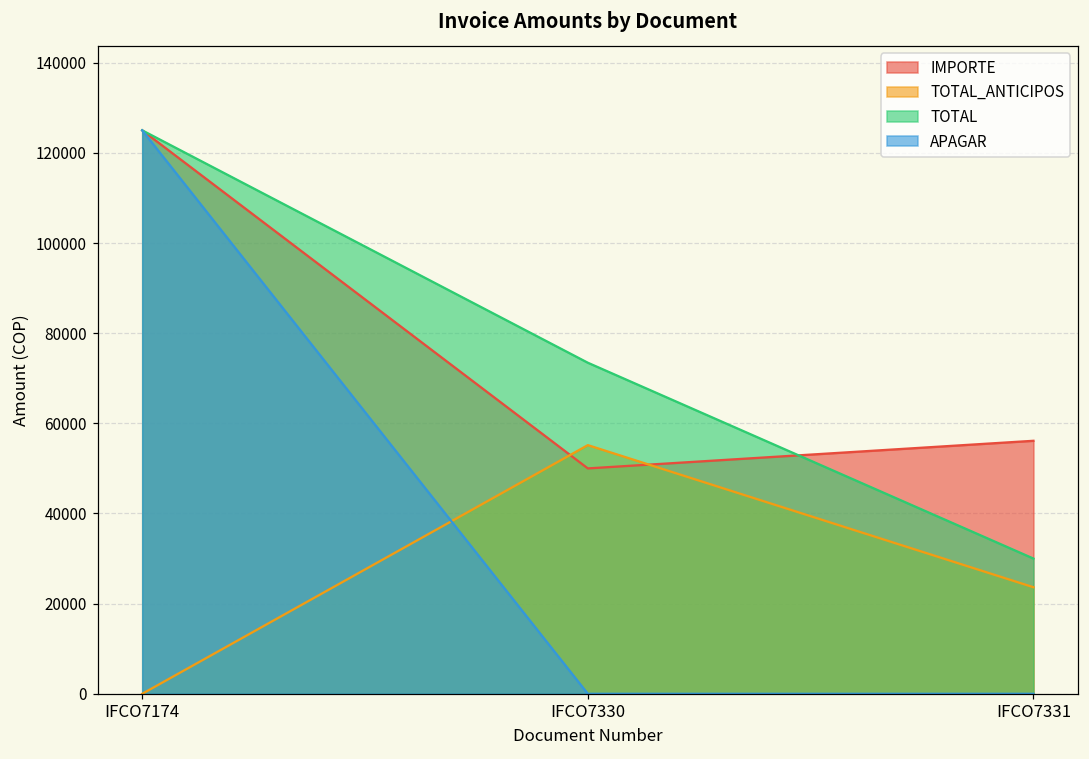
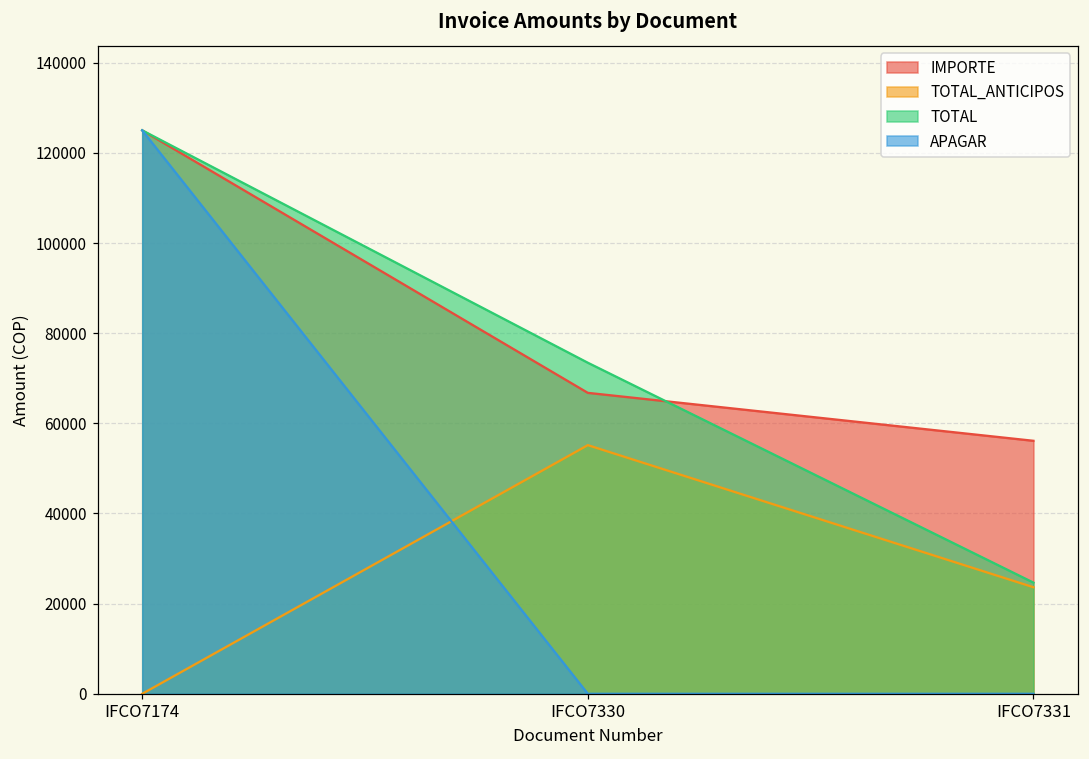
IMPORTE, IFCO7330: 50000 -> 67000
TOTAL, IFCO7331: 30000 -> 25000
